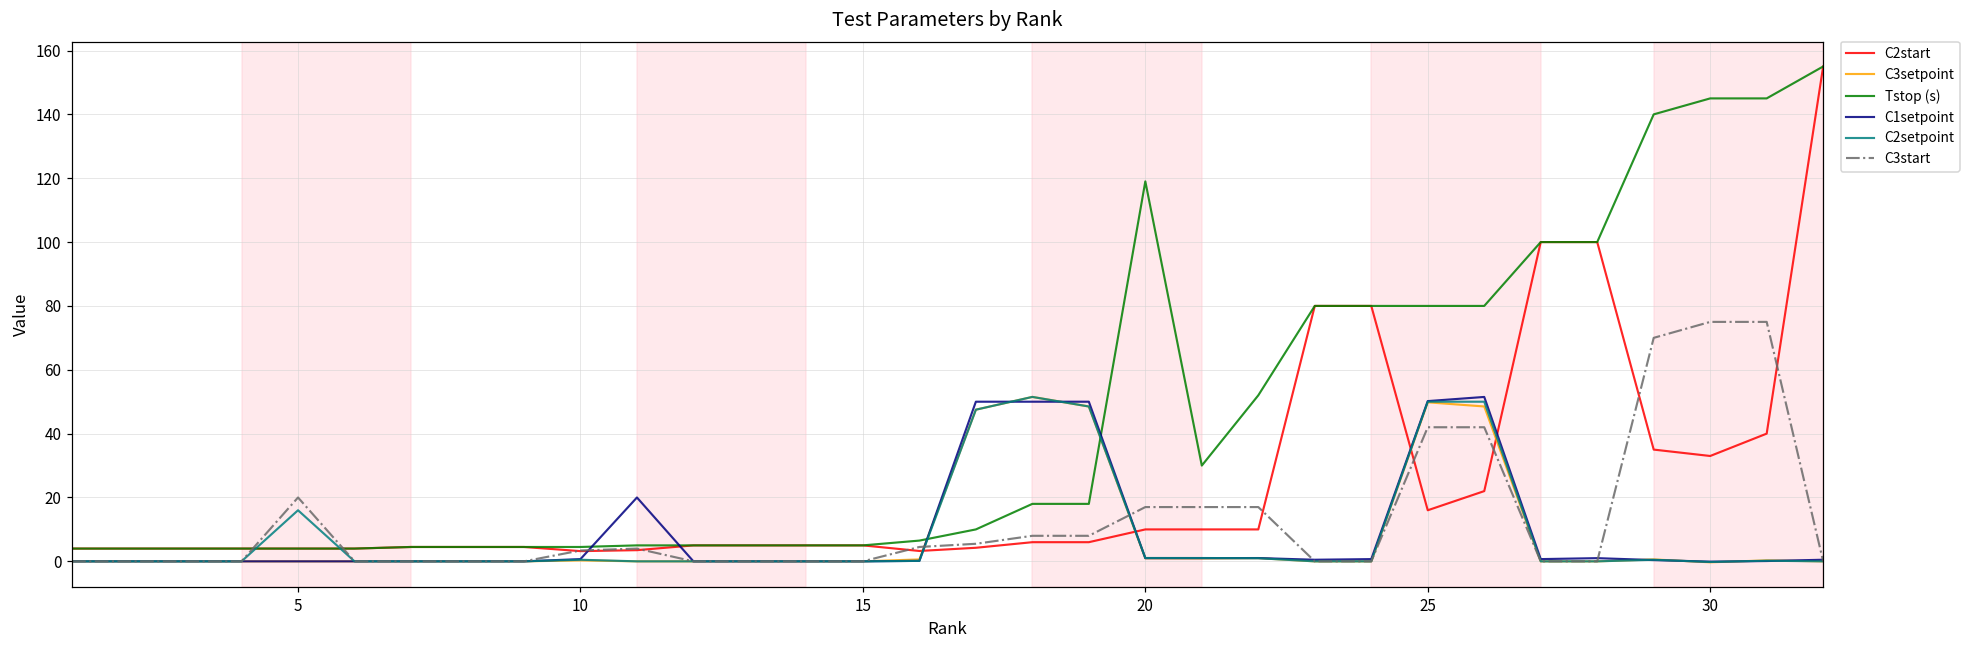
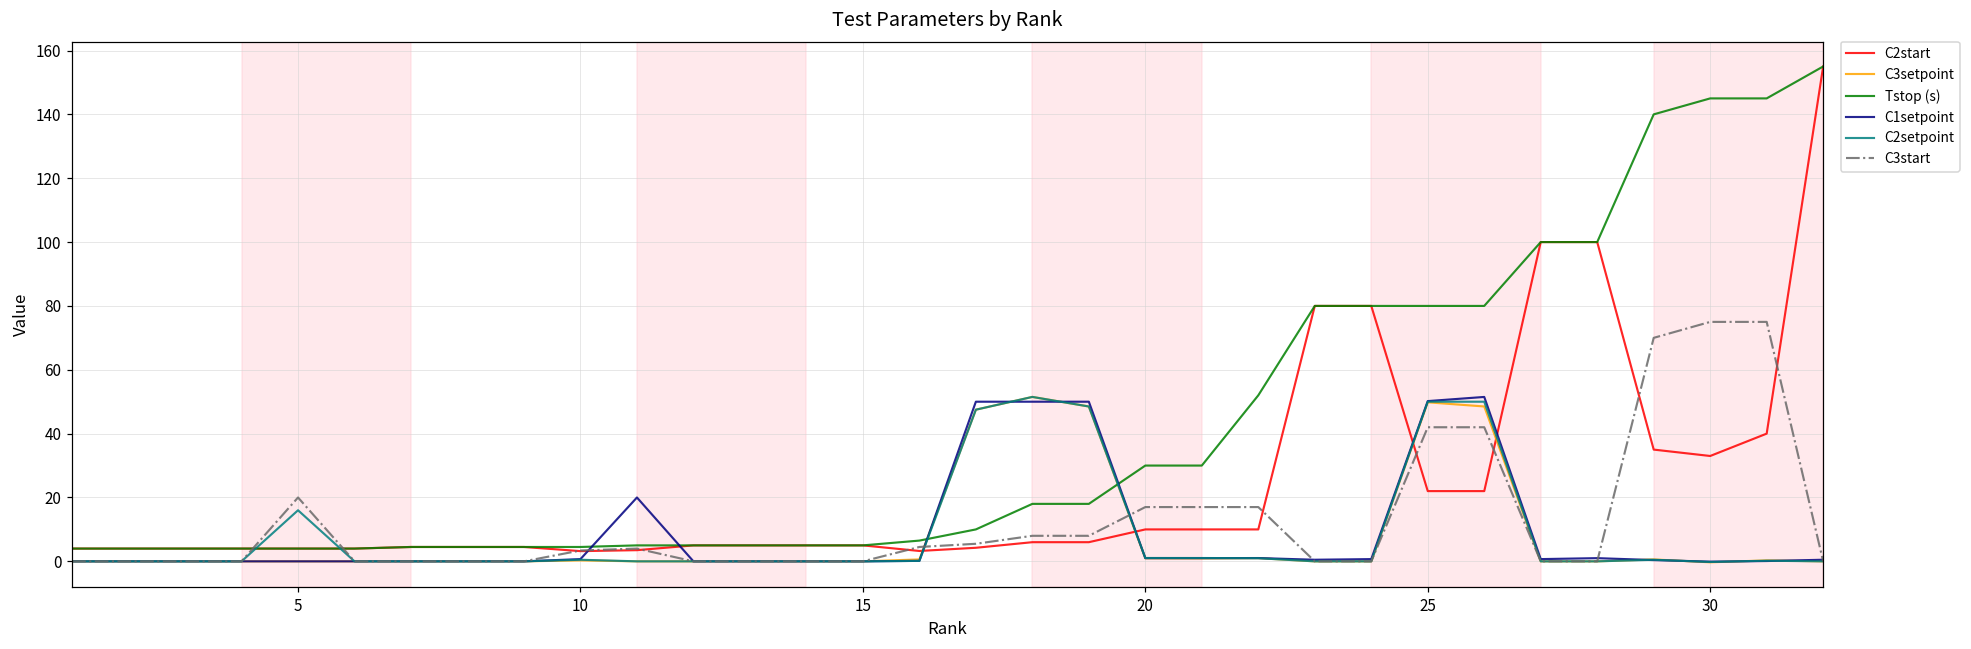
Tstop (s), 20: 119 -> 30
C2start, 25: 16 -> 22
